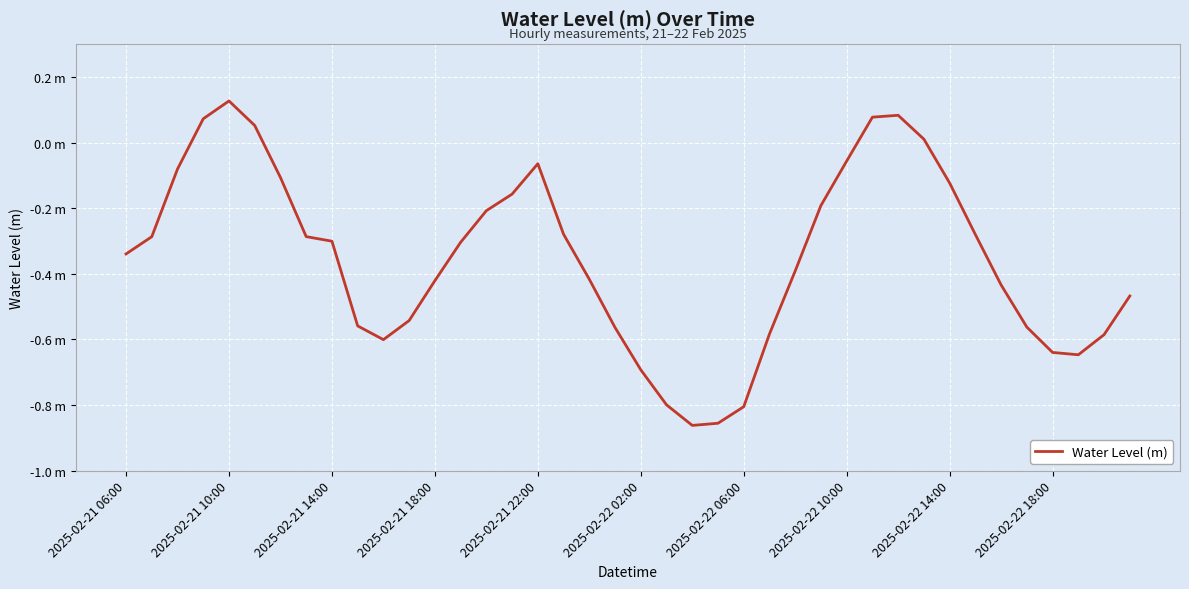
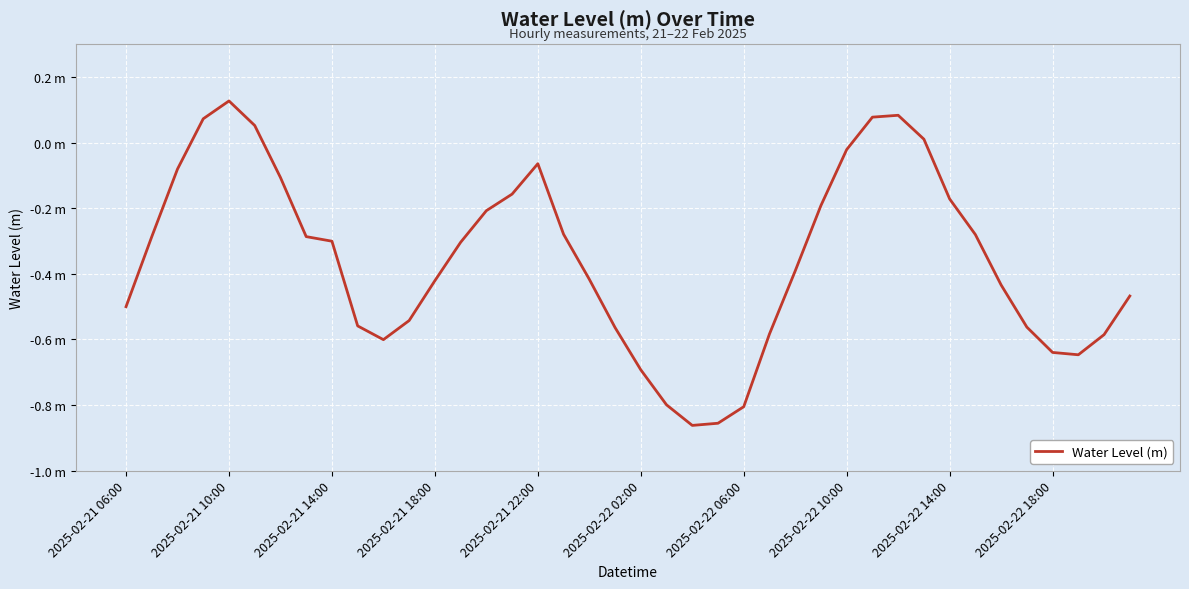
2025-02-21 06:00: -0.34 m -> -0.50 m
2025-02-22 10:00: -0.06 m -> -0.02 m
2025-02-22 14:00: -0.12 m -> -0.17 m
